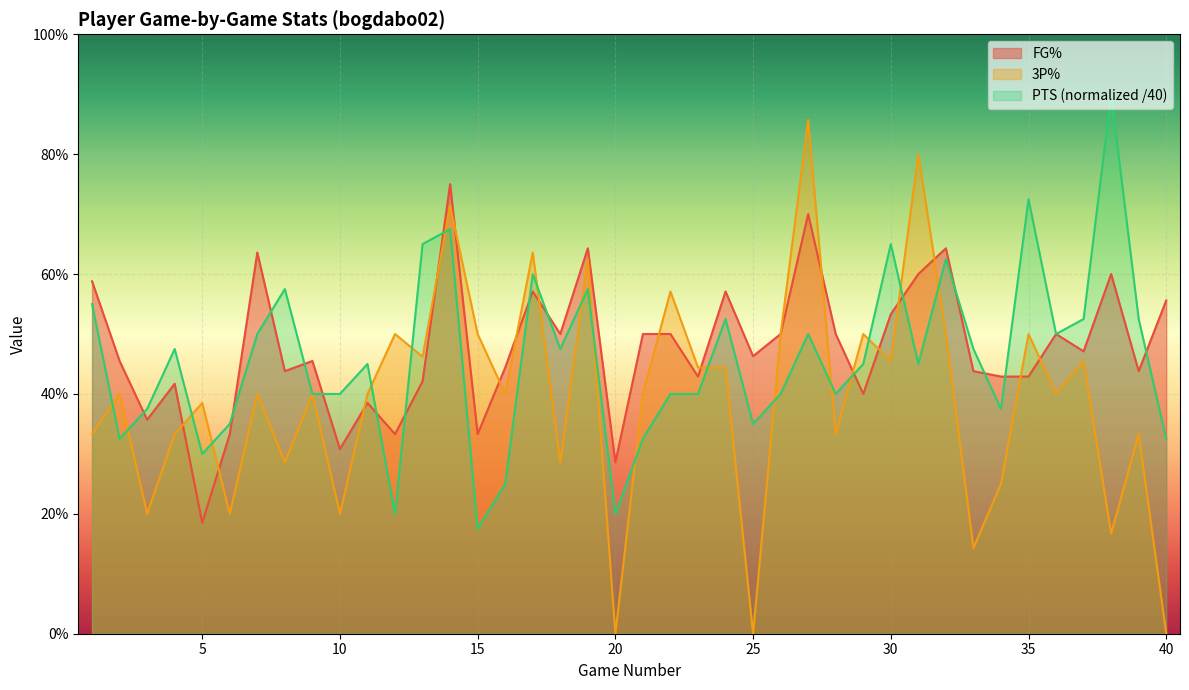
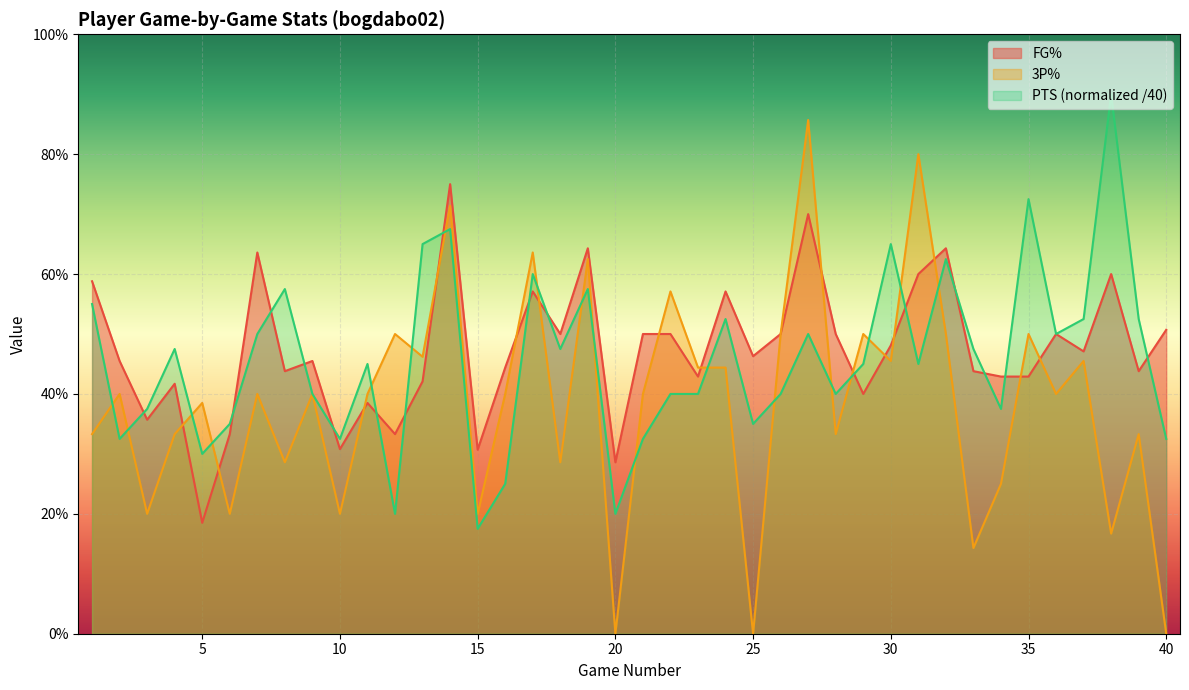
PTS (normalized /40), 10: 40% -> 33%
FG%, 15: 33% -> 31%
3P%, 15: 50% -> 20%
FG%, 30: 53% -> 48%
FG%, 40: 56% -> 51%
